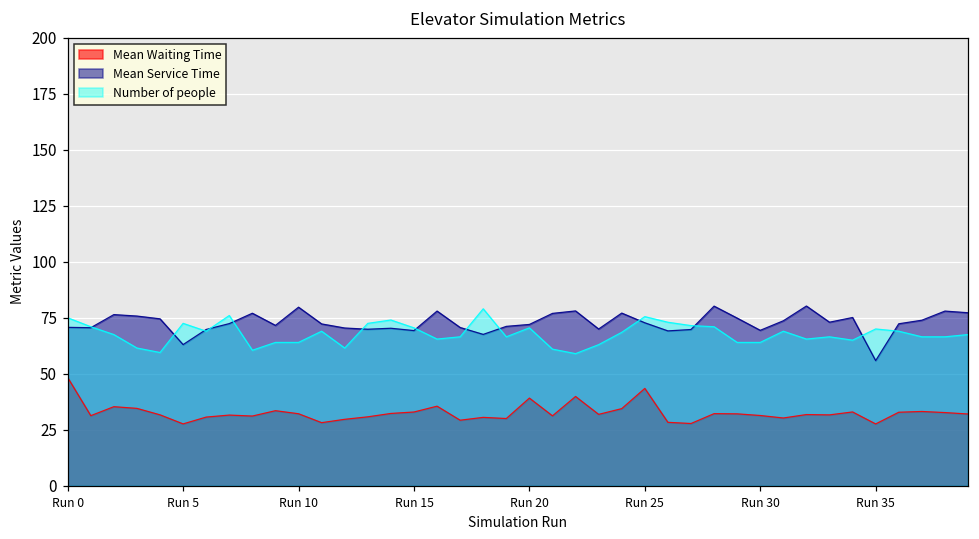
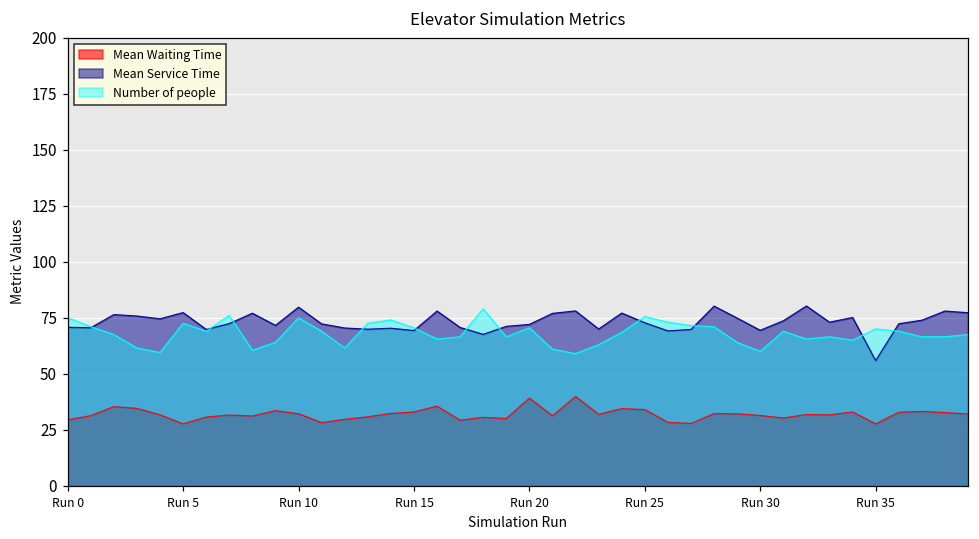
Mean Waiting Time, Run 0: 48 -> 29
Mean Service Time, Run 5: 63 -> 77
Number of people, Run 10: 64 -> 75
Mean Waiting Time, Run 25: 43 -> 34
Number of people, Run 30: 64 -> 60
